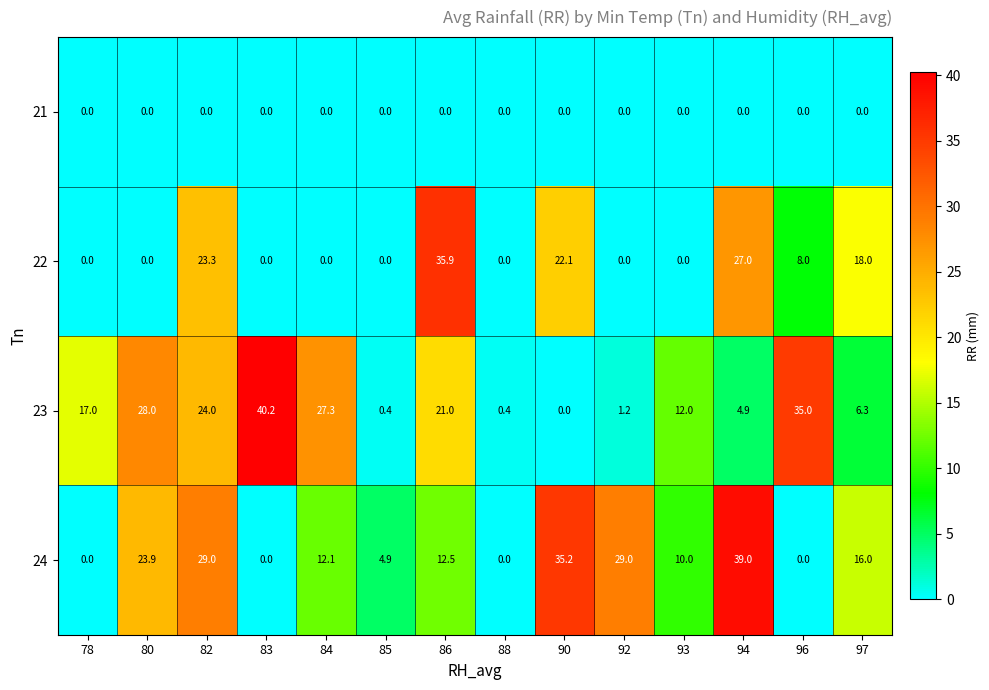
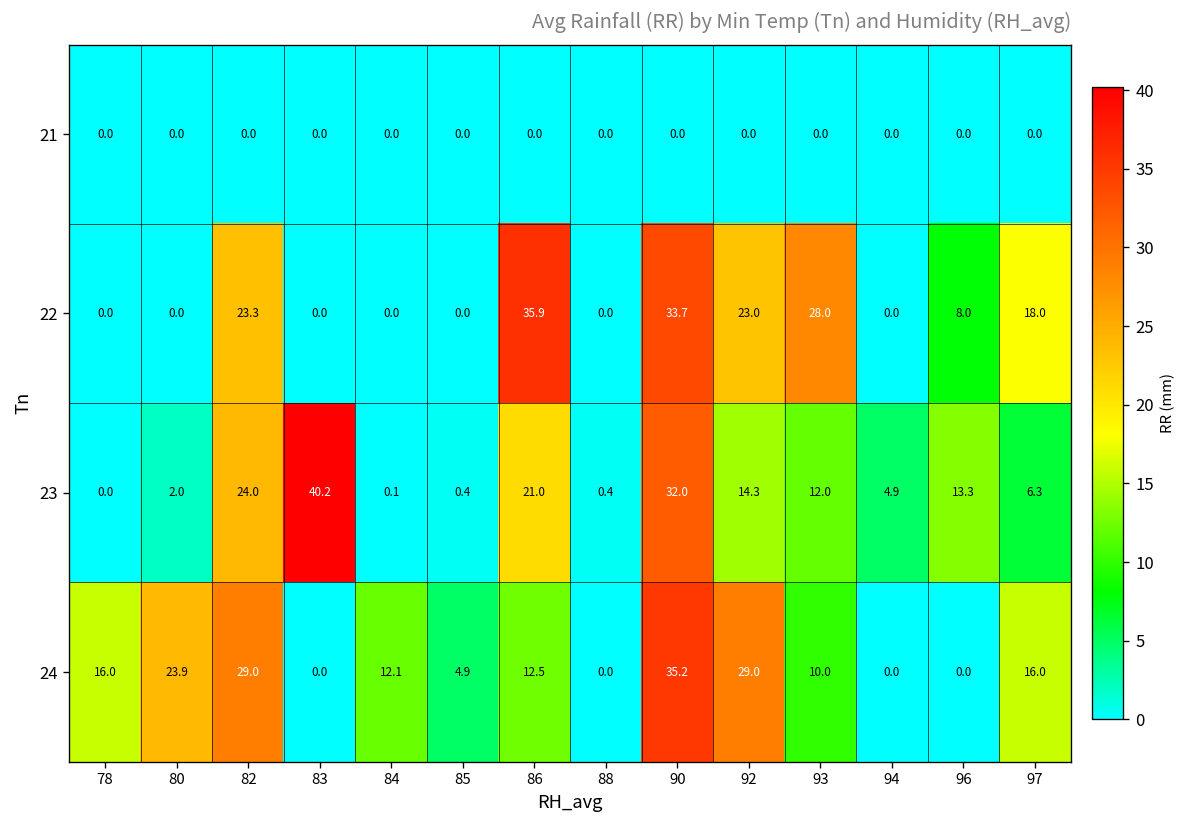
22, 90: 22.1 -> 33.7
22, 92: 0.0 -> 23.0
22, 93: 0.0 -> 28.0
22, 94: 27.0 -> 0.0
23, 78: 17.0 -> 0.0
23, 80: 28.0 -> 2.0
23, 84: 27.3 -> 0.1
23, 90: 0.0 -> 32.0
23, 92: 1.2 -> 14.3
23, 96: 35.0 -> 13.3
24, 78: 0.0 -> 16.0
24, 94: 39.0 -> 0.0
